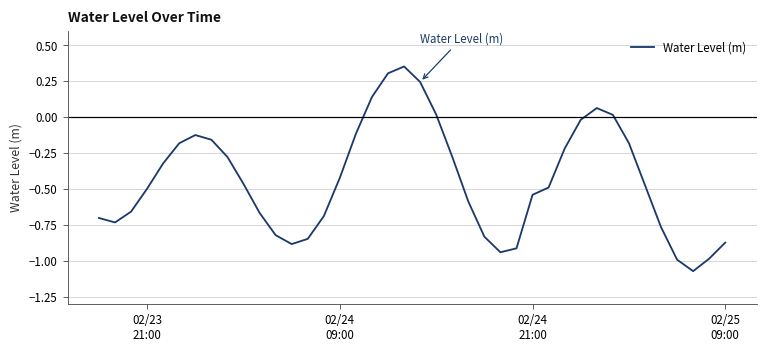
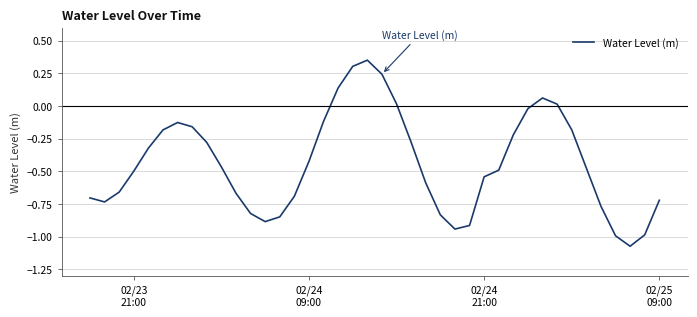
02/25 09:00: -0.87 -> -0.72
